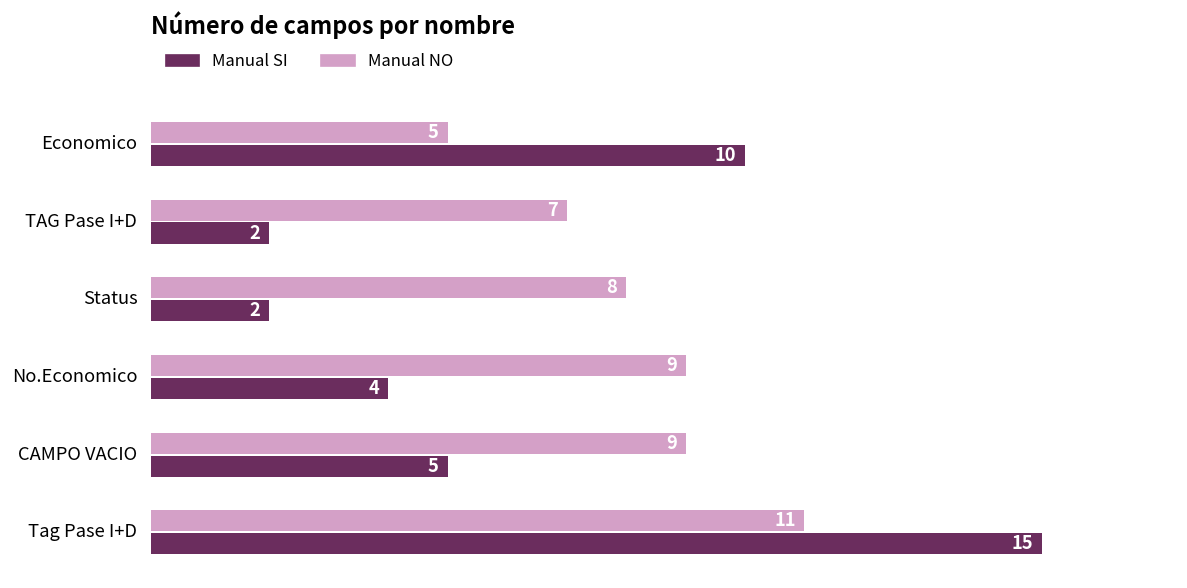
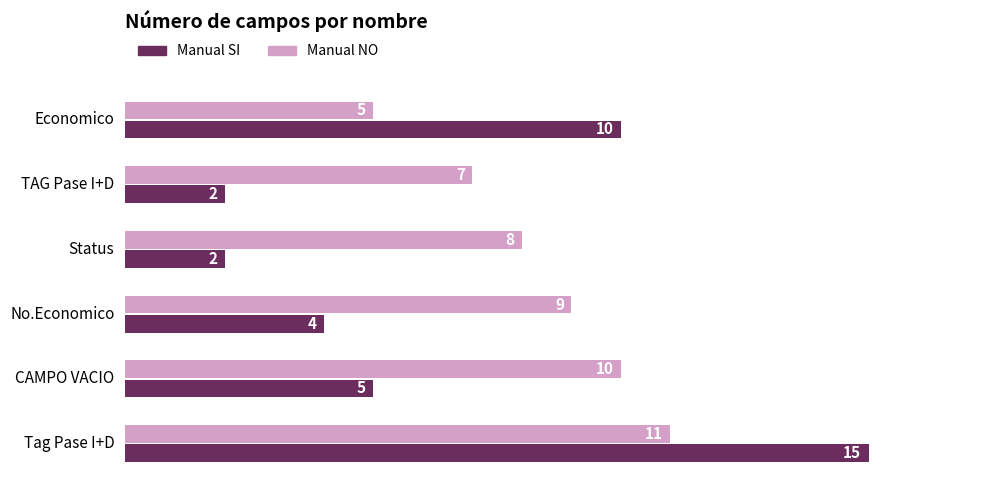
Manual NO, CAMPO VACIO: 9 -> 10
